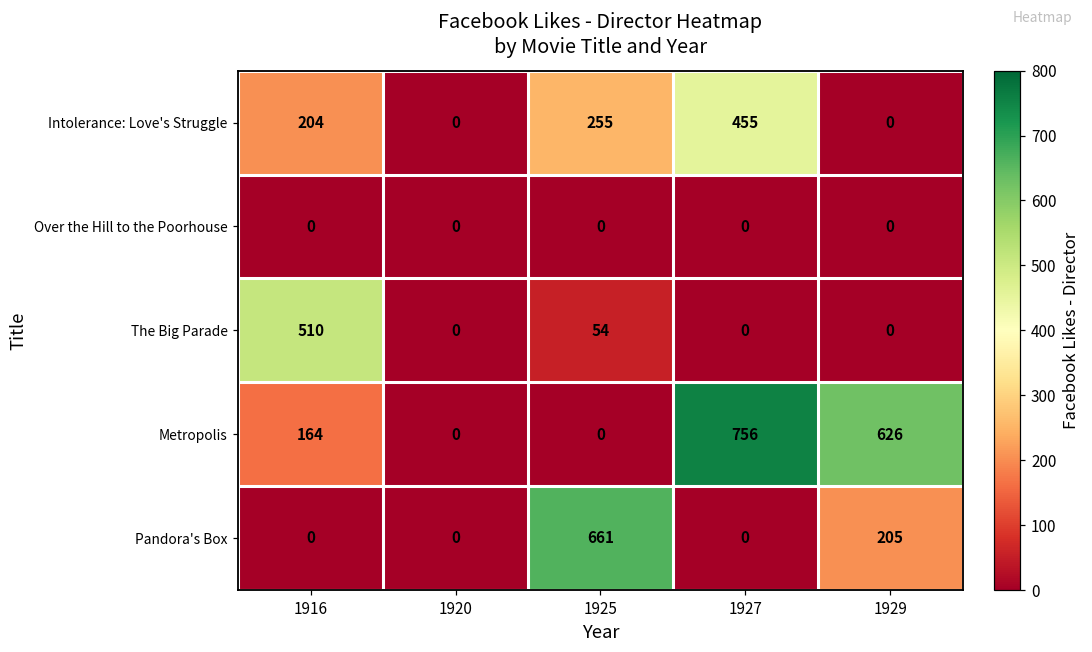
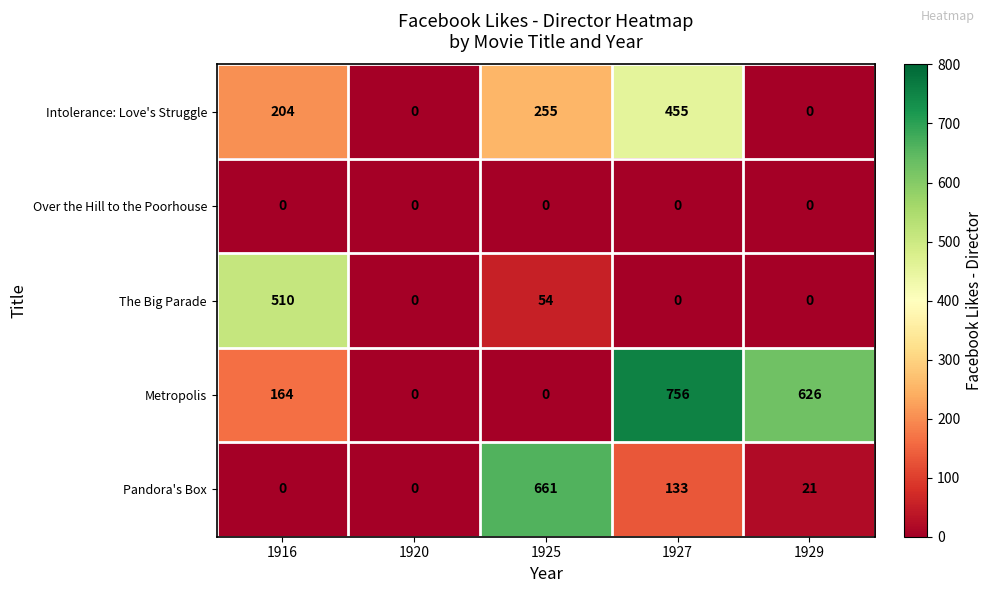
Pandora's Box, 1927: 0 -> 133
Pandora's Box, 1929: 205 -> 21
